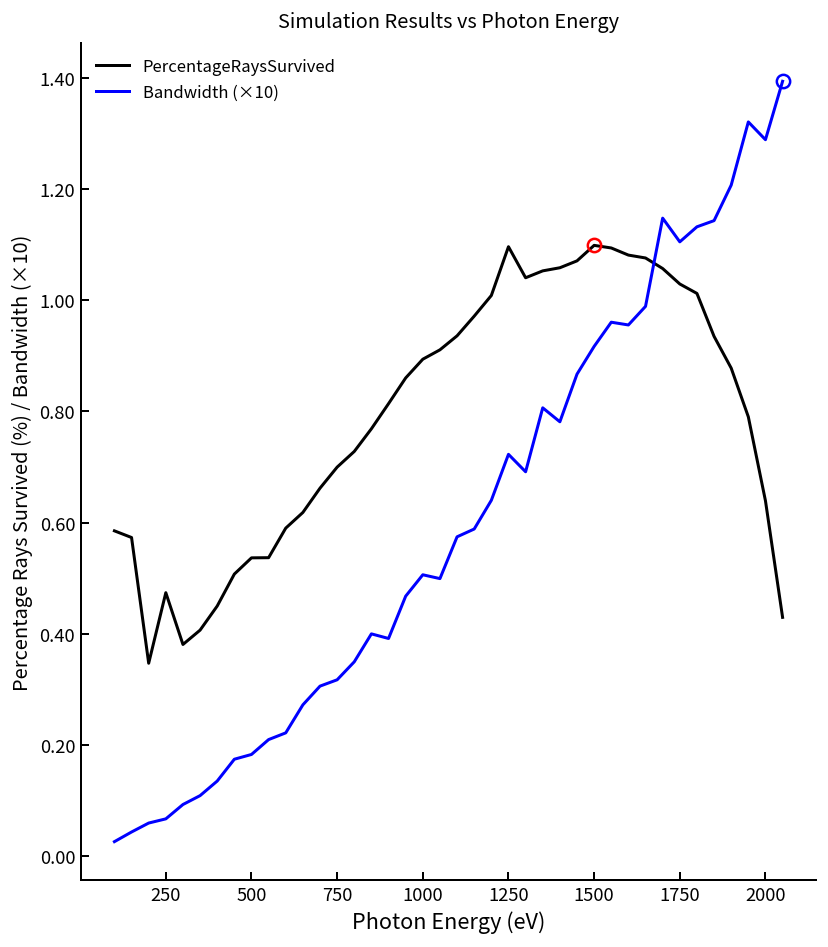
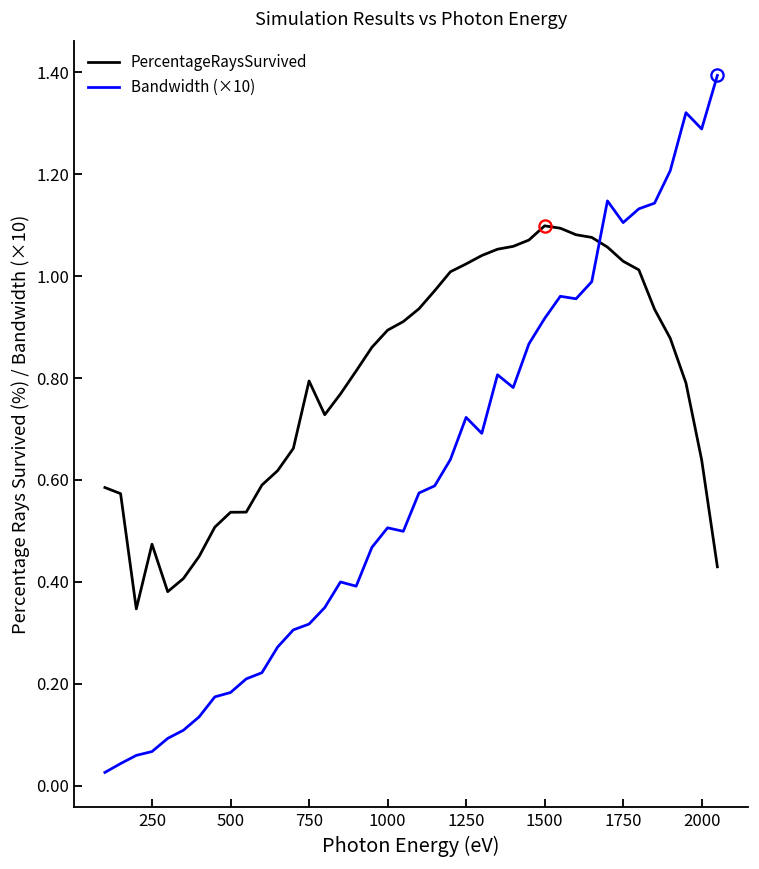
PercentageRaysSurvived, 750: 0.70 -> 0.79
PercentageRaysSurvived, 1250: 1.10 -> 1.02
